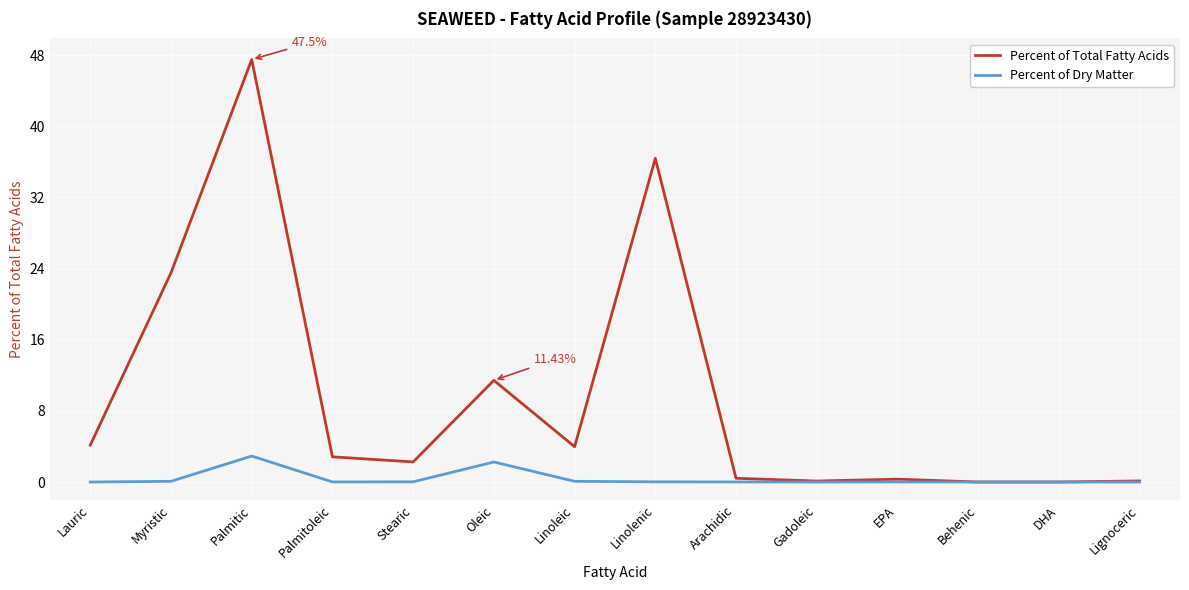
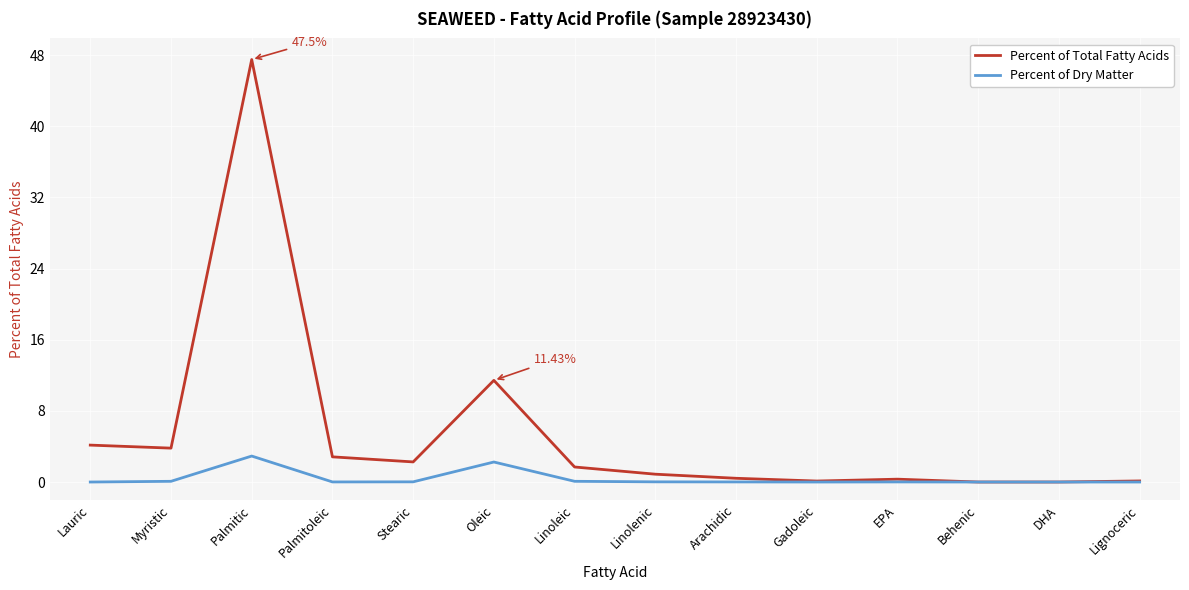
Percent of Total Fatty Acids, Myristic: 24 -> 4
Percent of Total Fatty Acids, Linoleic: 4 -> 2
Percent of Total Fatty Acids, Linolenic: 36 -> 1
